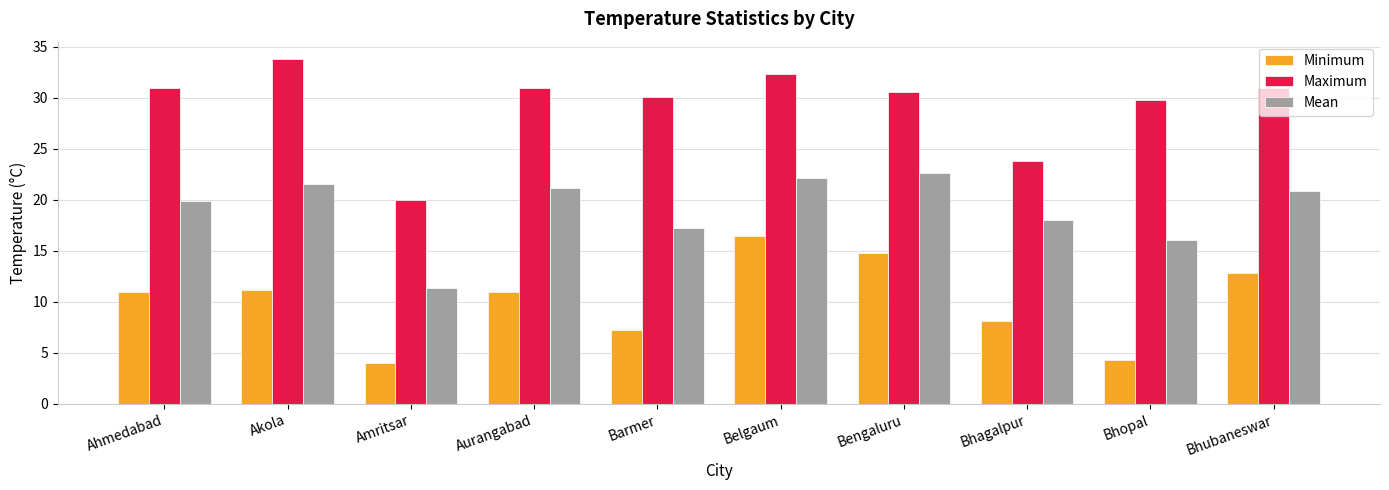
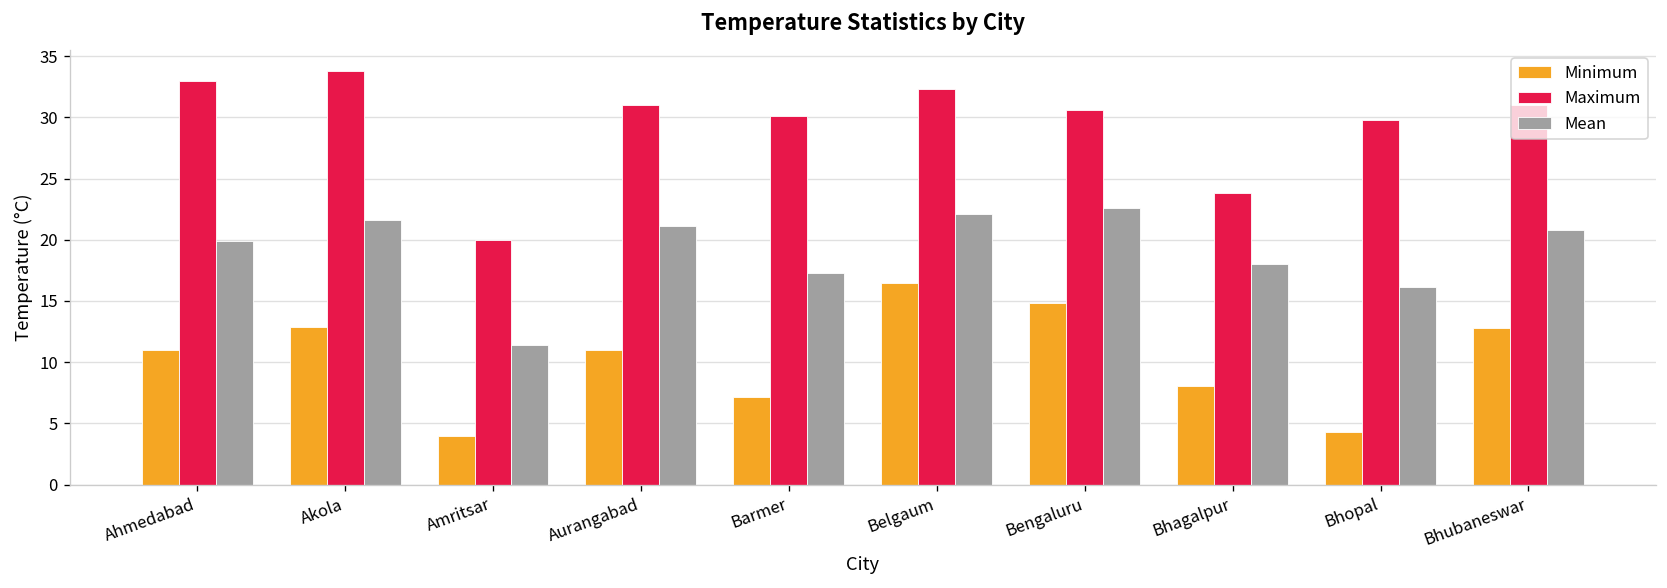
Maximum, Ahmedabad: 31 -> 33
Minimum, Akola: 11.2 -> 12.9
